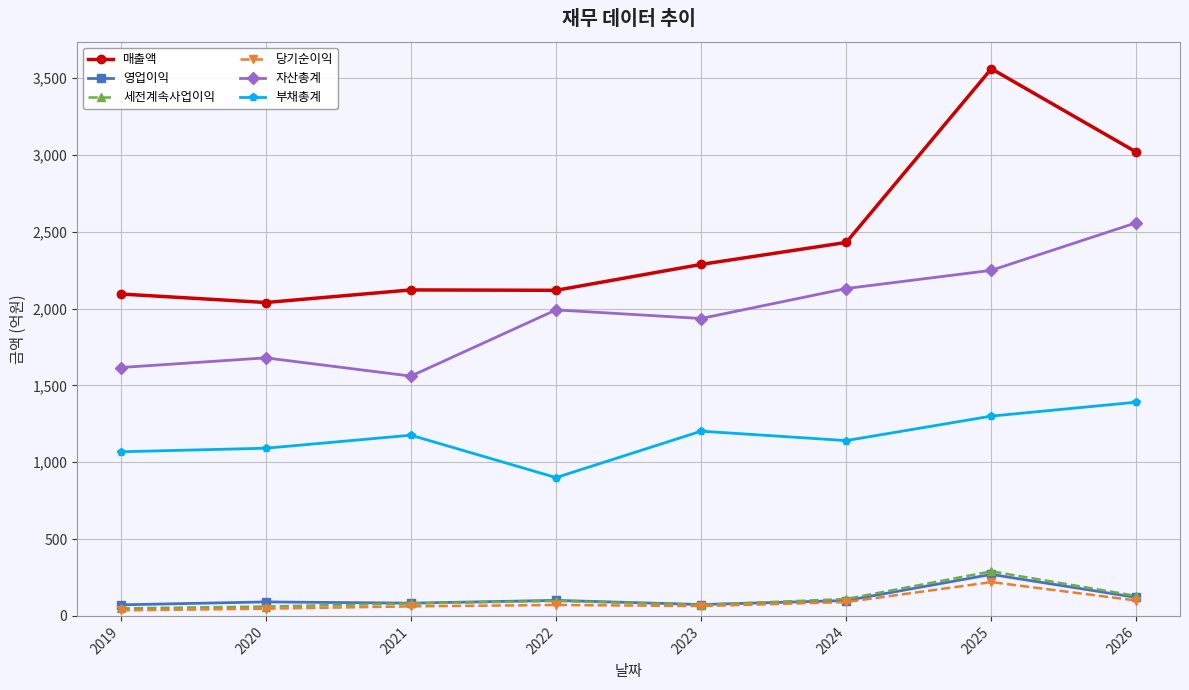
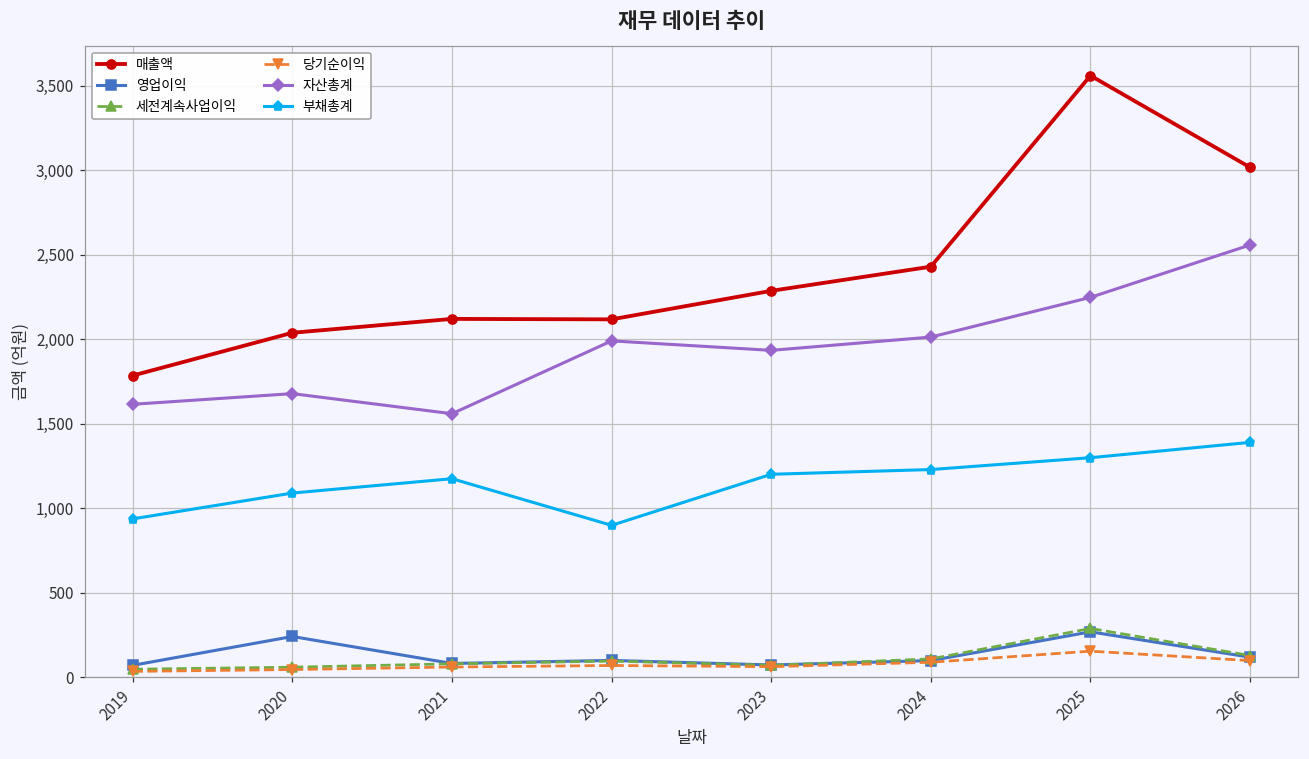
매출액, 2019: 2,090 -> 1,790
부채총계, 2019: 1,070 -> 940
영업이익, 2020: 90 -> 240
자산총계, 2024: 2,130 -> 2,010
부채총계, 2024: 1,140 -> 1,230
당기순이익, 2025: 220 -> 160
